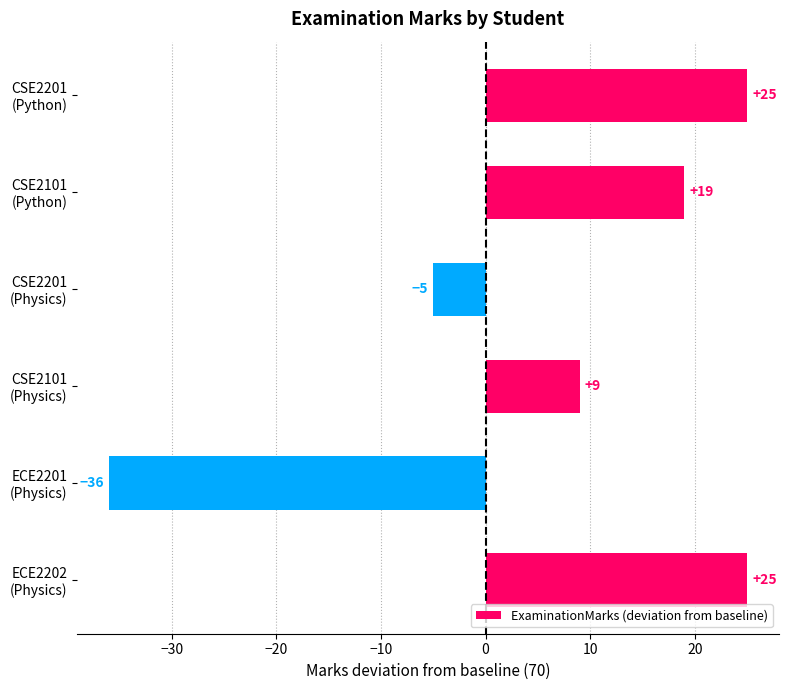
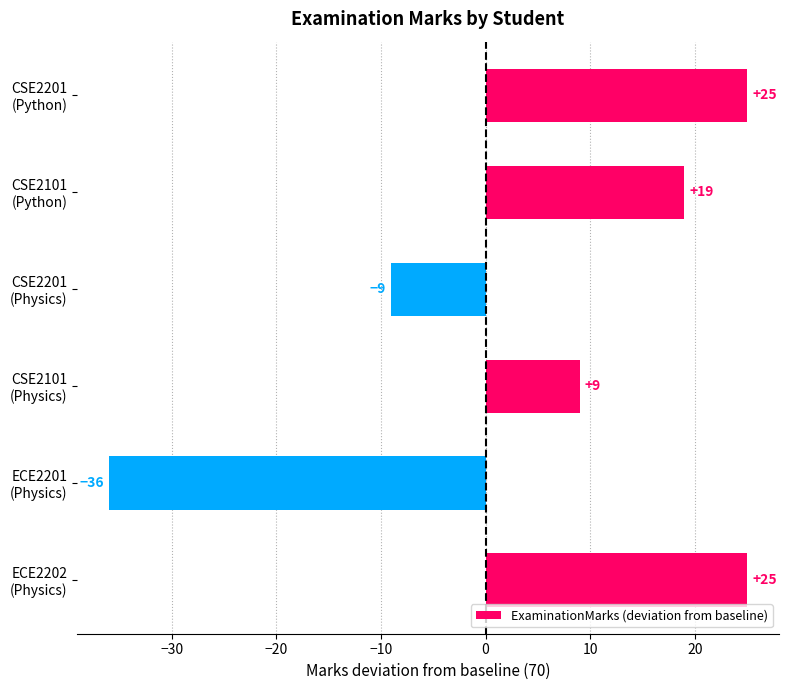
CSE2201 (Physics): -5 -> -9
